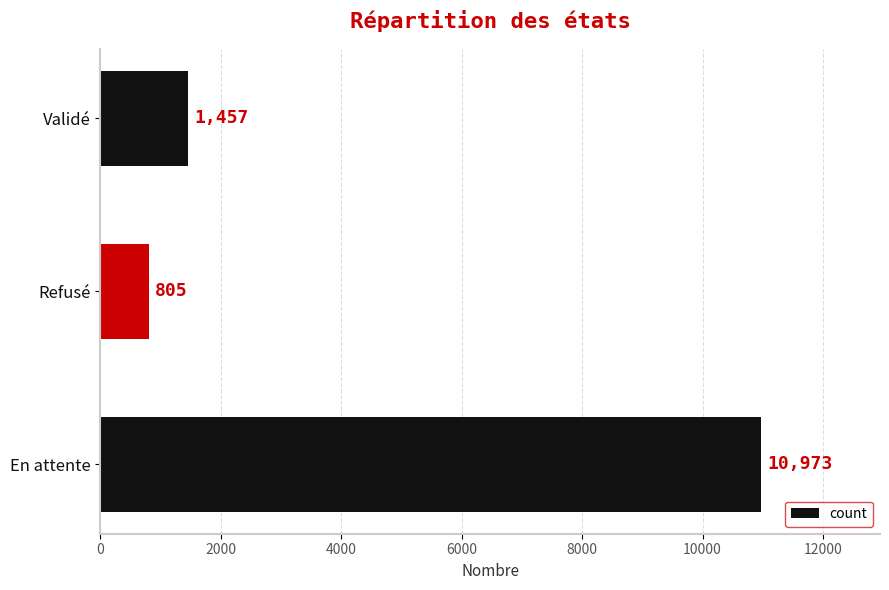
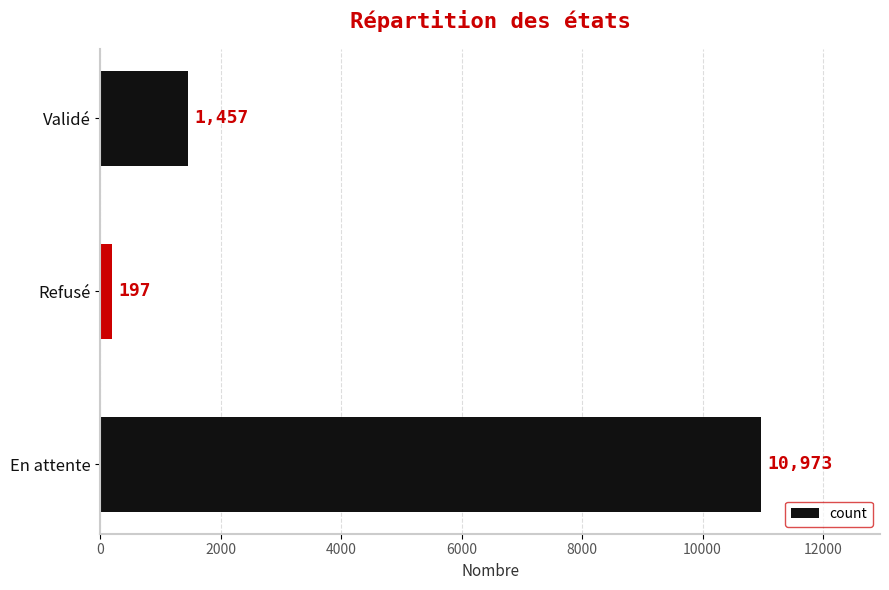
Refusé: 805 -> 197
